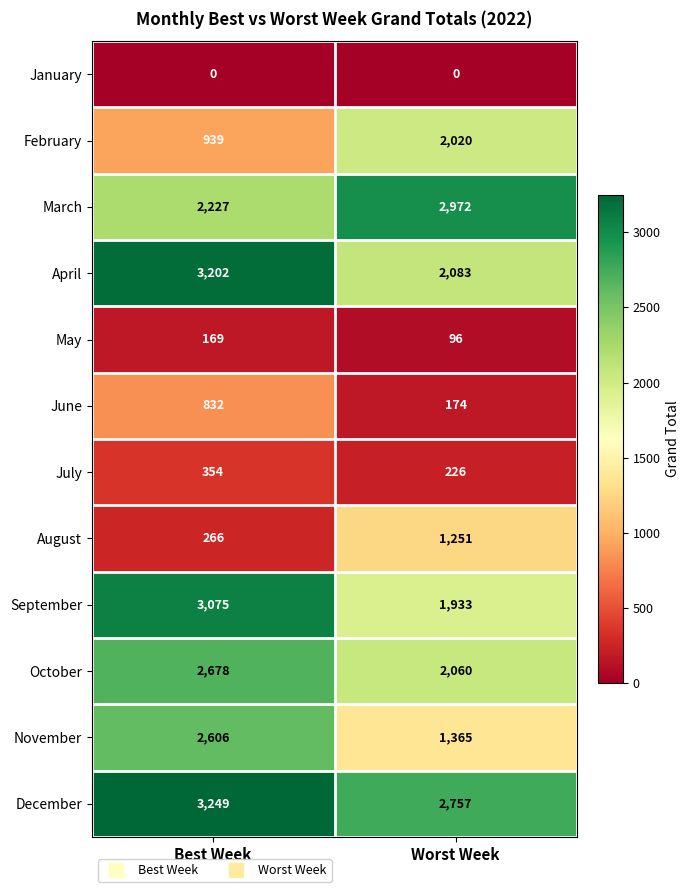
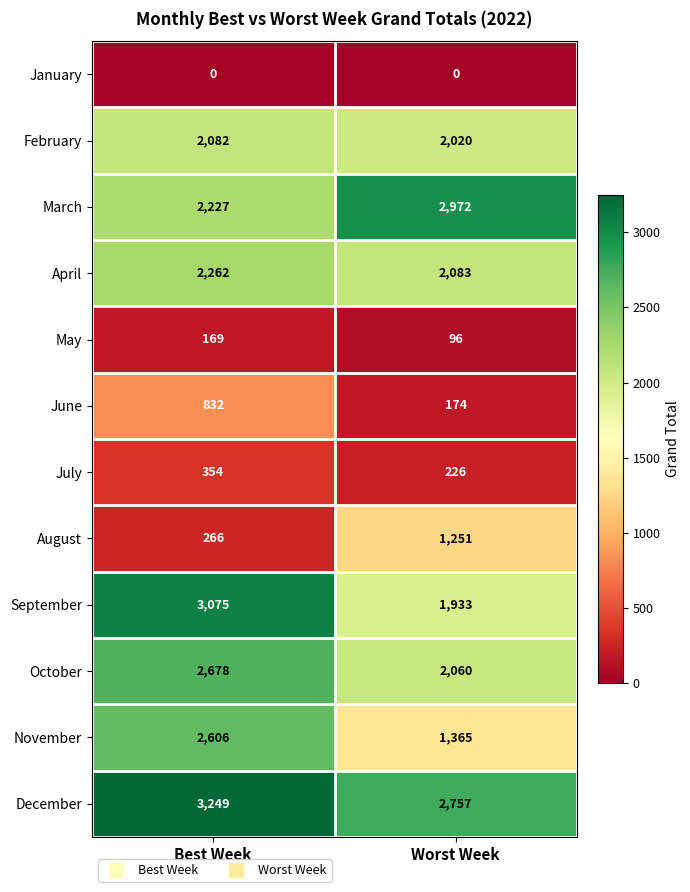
February, Best Week: 939 -> 2,082
April, Best Week: 3,202 -> 2,262
